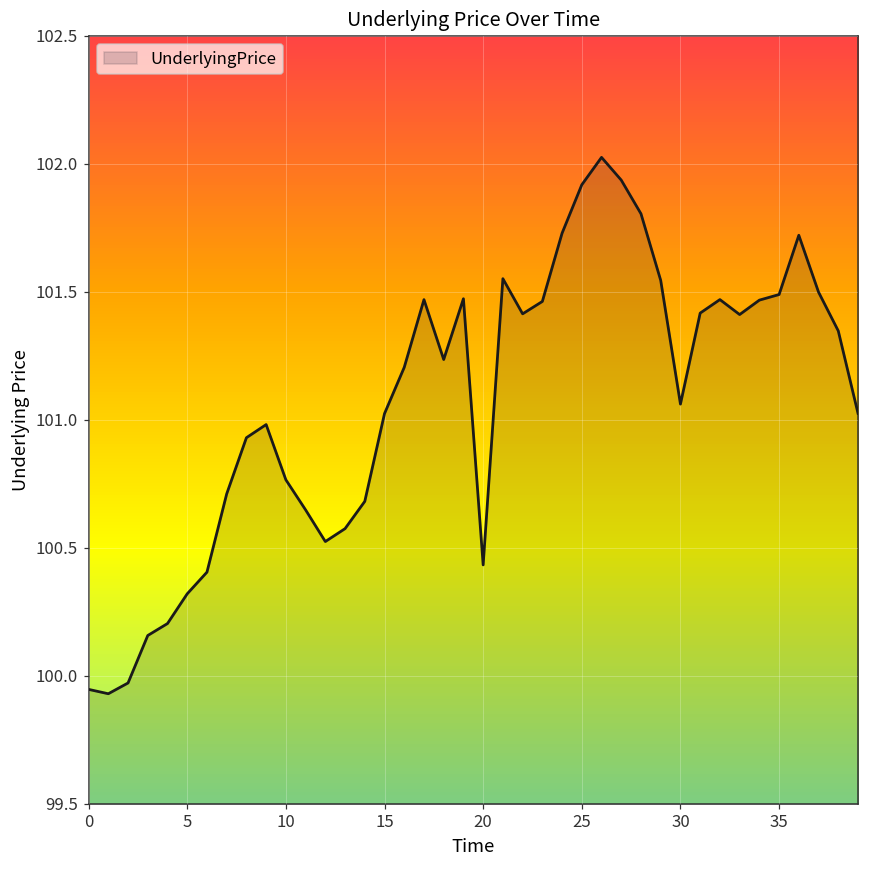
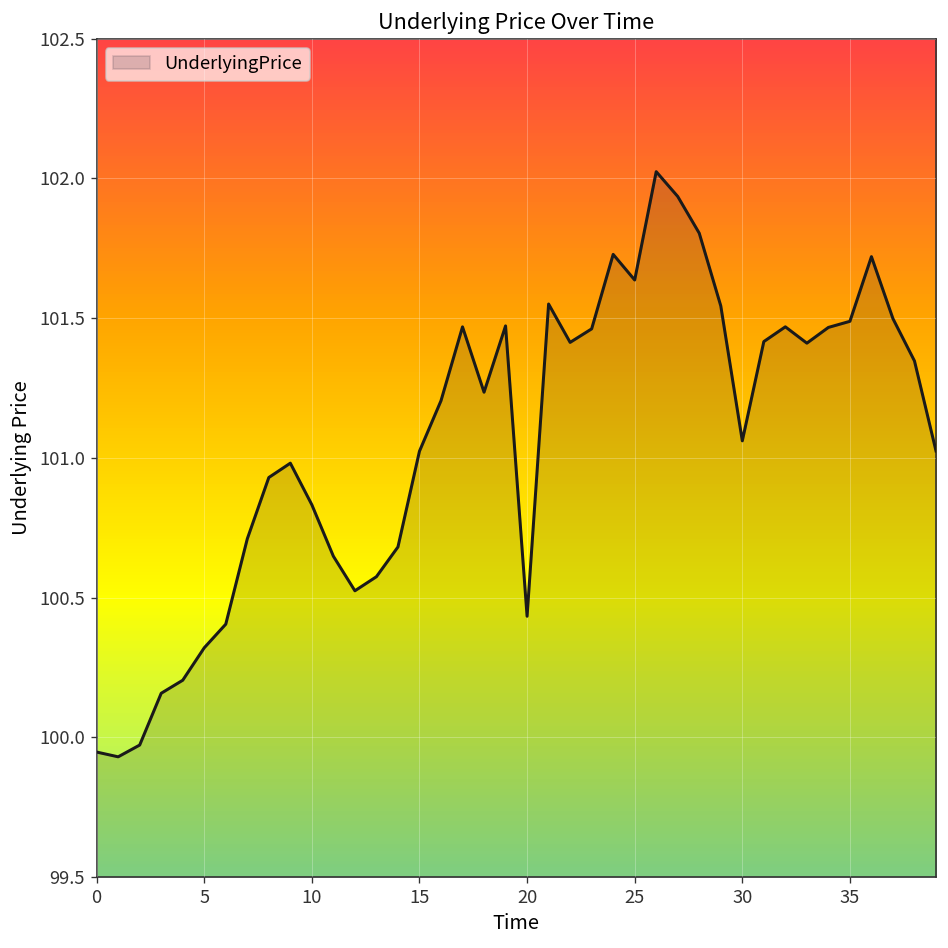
10: 100.77 -> 100.83
25: 101.92 -> 101.64
